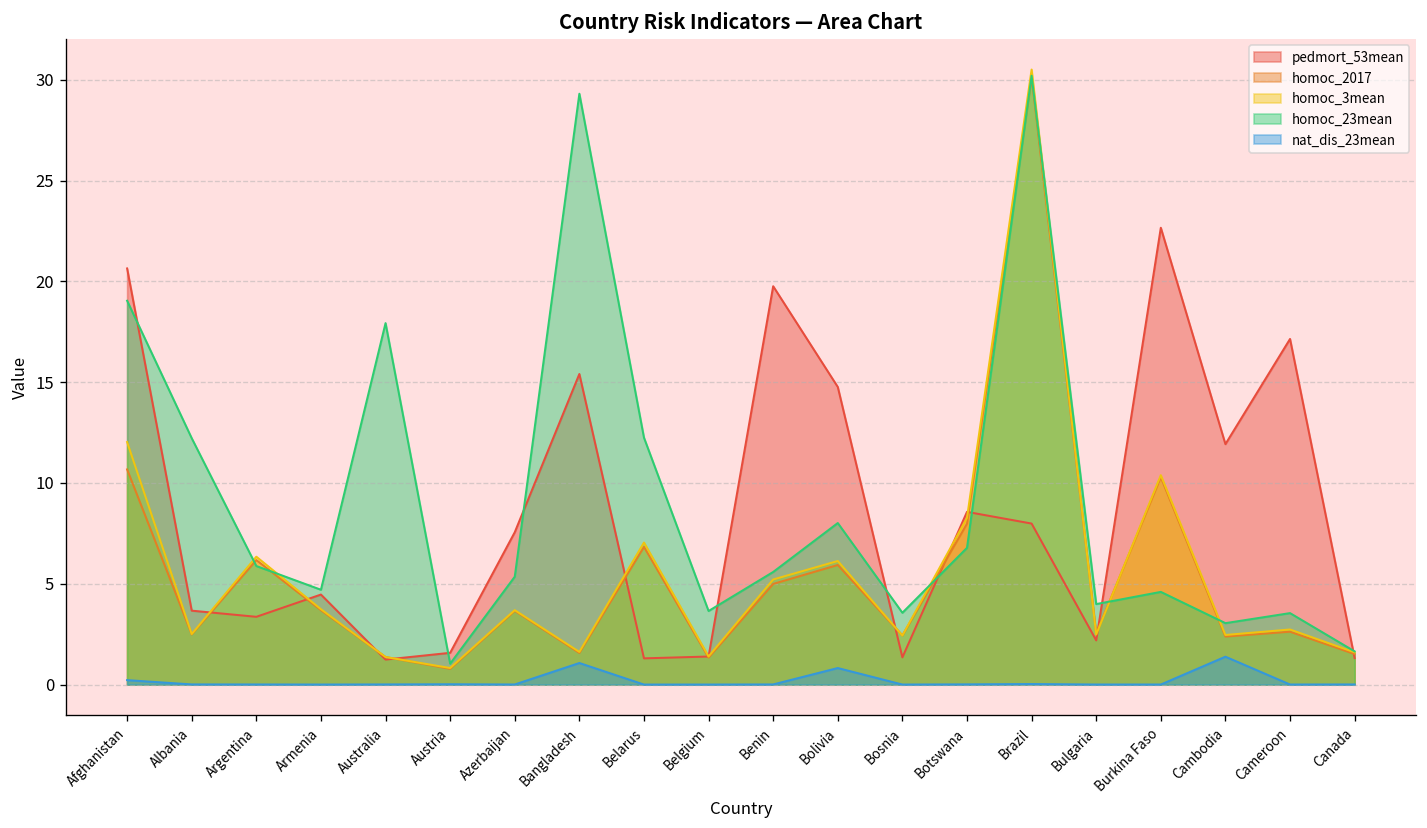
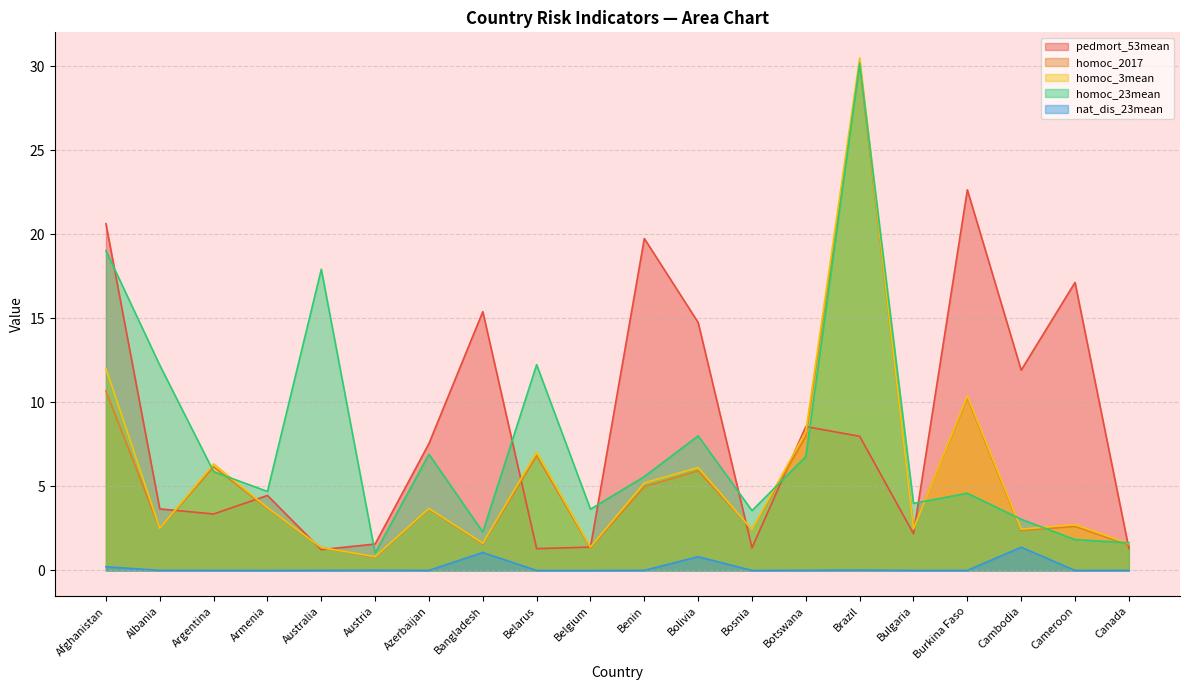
homoc_23mean, Azerbaijan: 5.4 -> 6.9
homoc_23mean, Bangladesh: 29.3 -> 2.3
homoc_23mean, Cameroon: 3.5 -> 1.8
